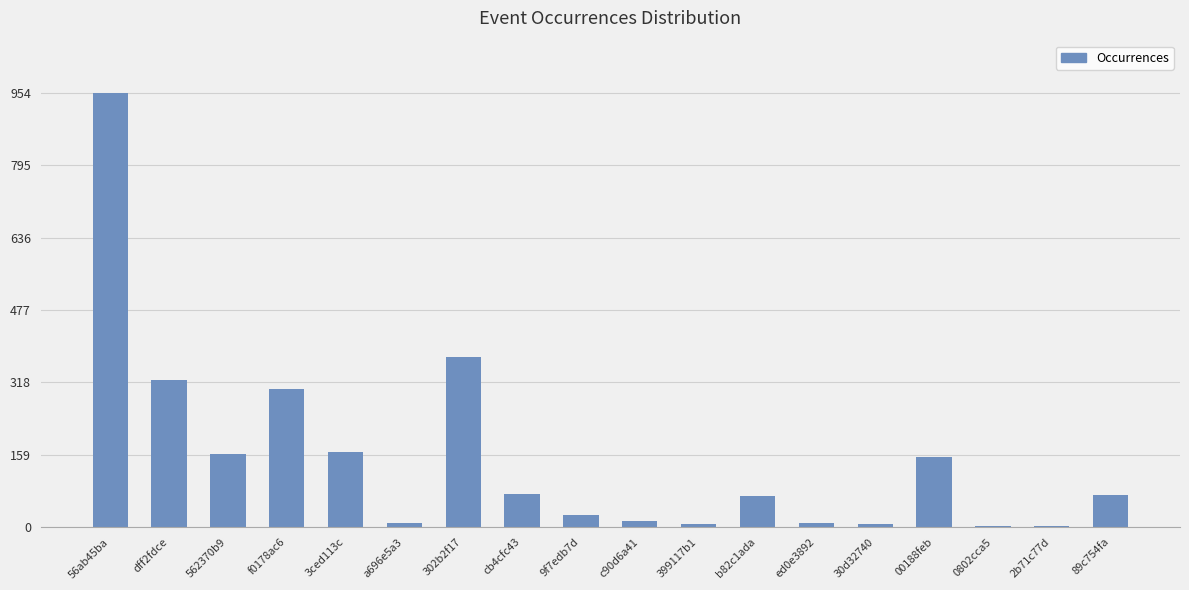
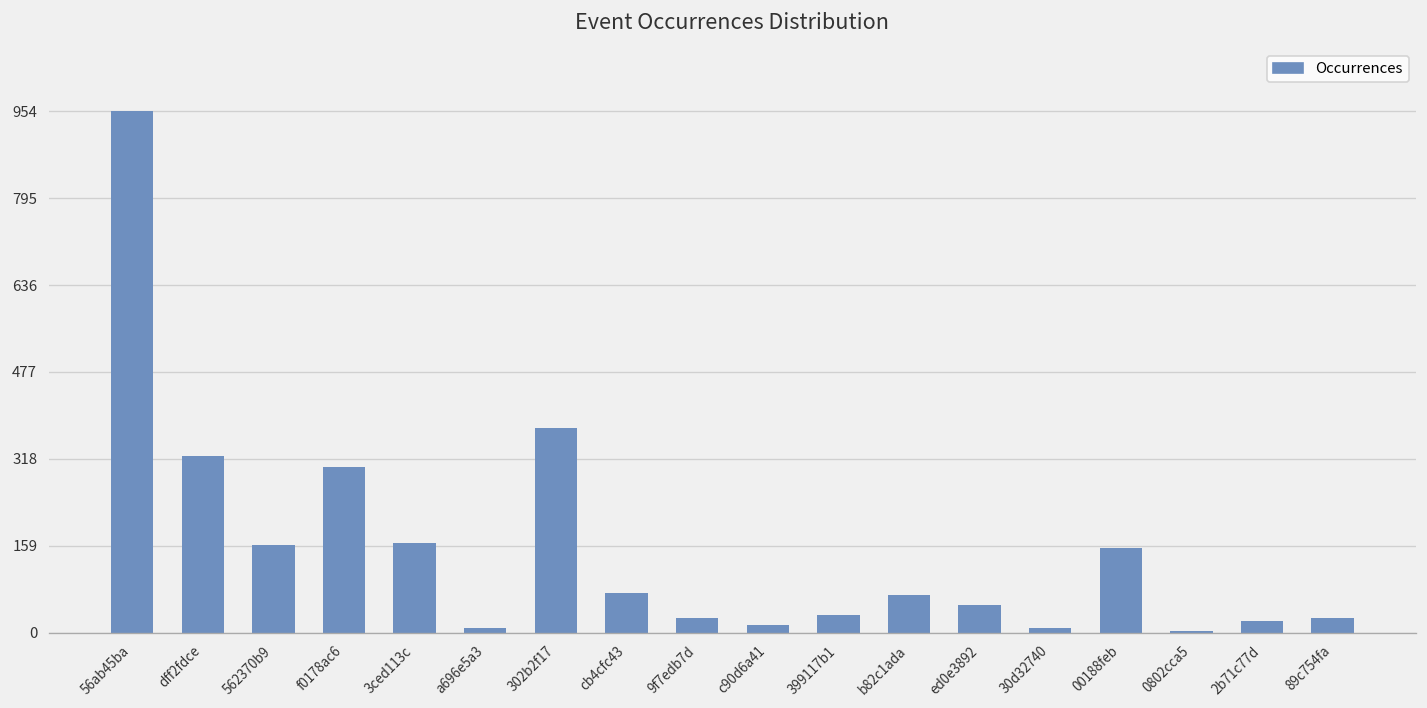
399117b1: 10 -> 30
ed0e3892: 10 -> 50
2b71c77d: 0 -> 20
89c754fa: 70 -> 30
